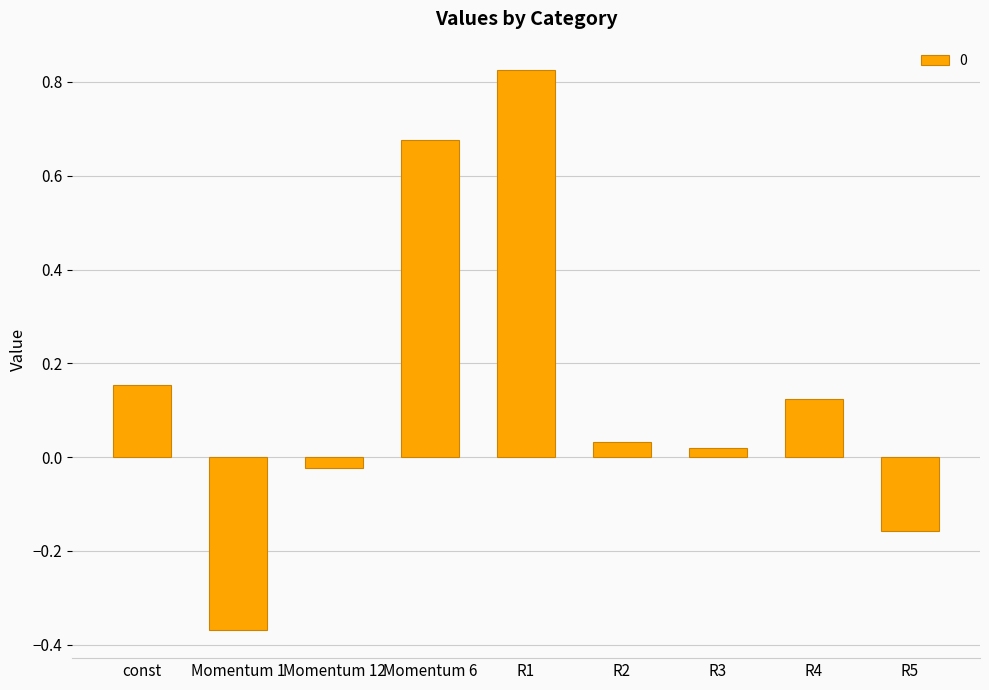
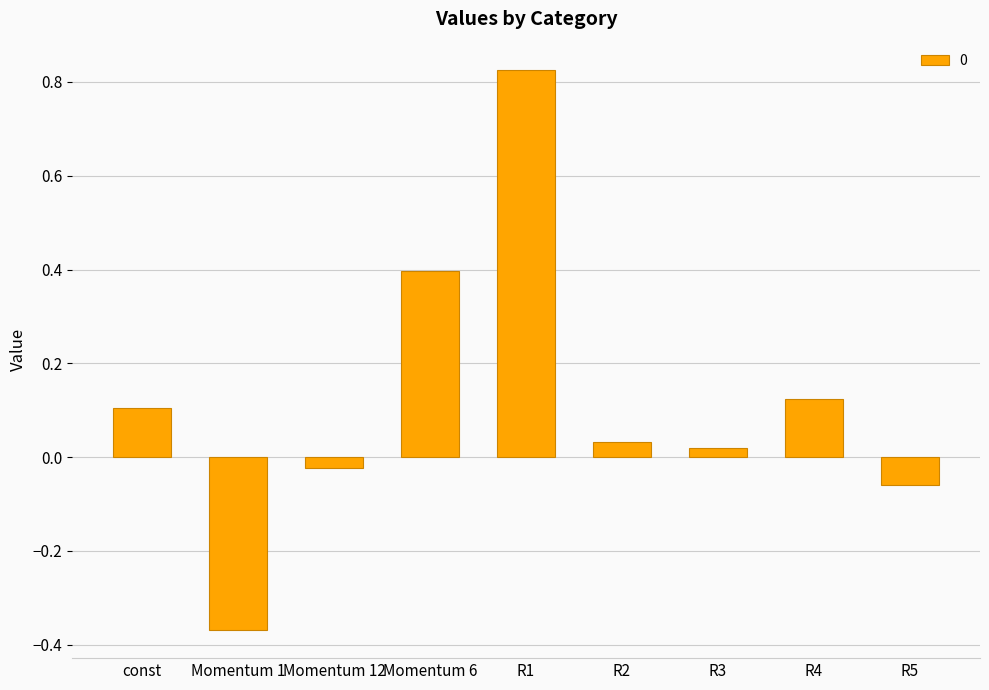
const: 0.15 -> 0.11
Momentum 6: 0.68 -> 0.40
R5: -0.16 -> -0.06
